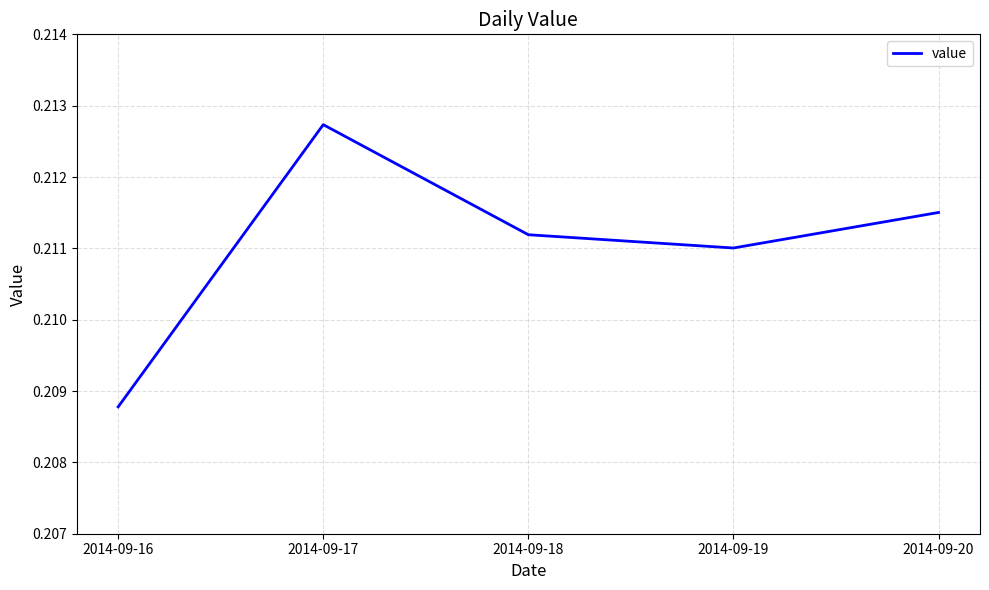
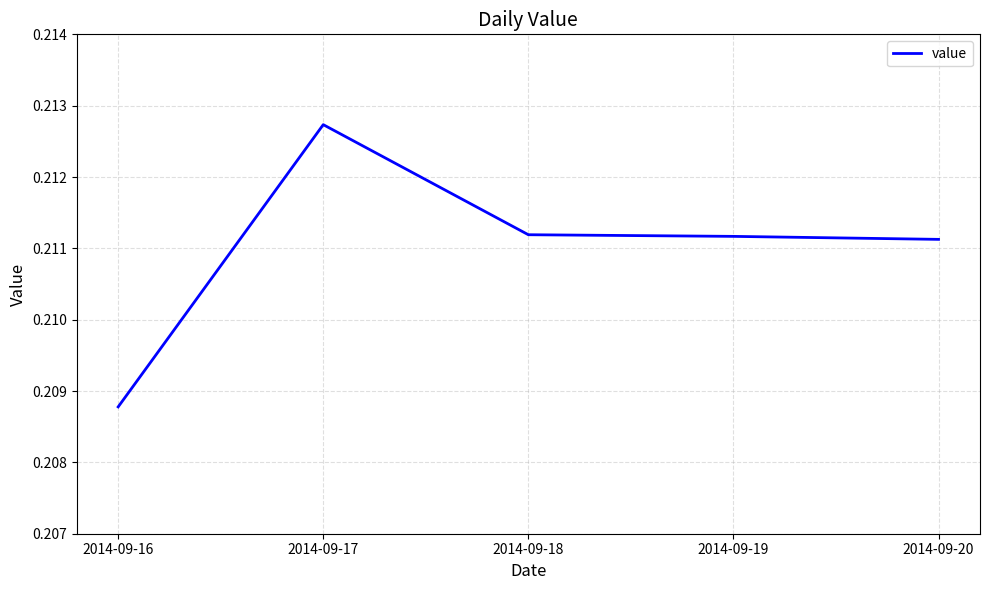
2014-09-19: 0.2110 -> 0.2112
2014-09-20: 0.2115 -> 0.2111
